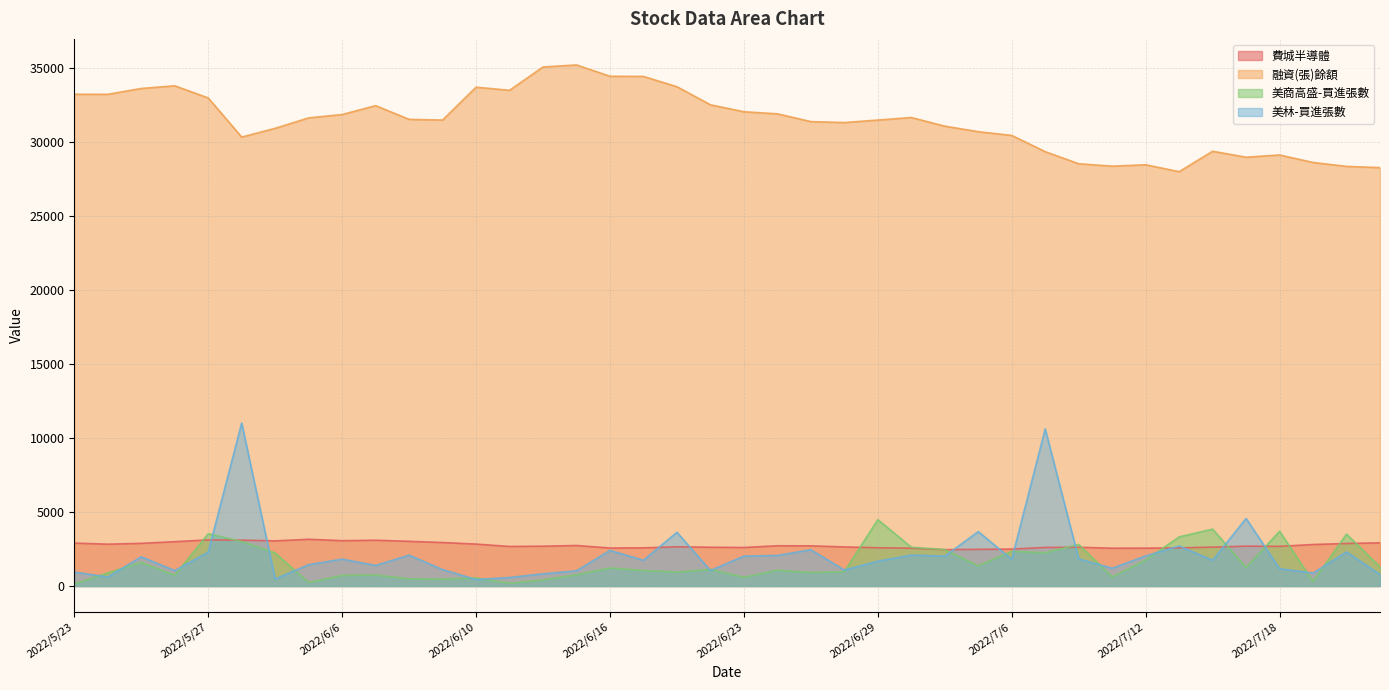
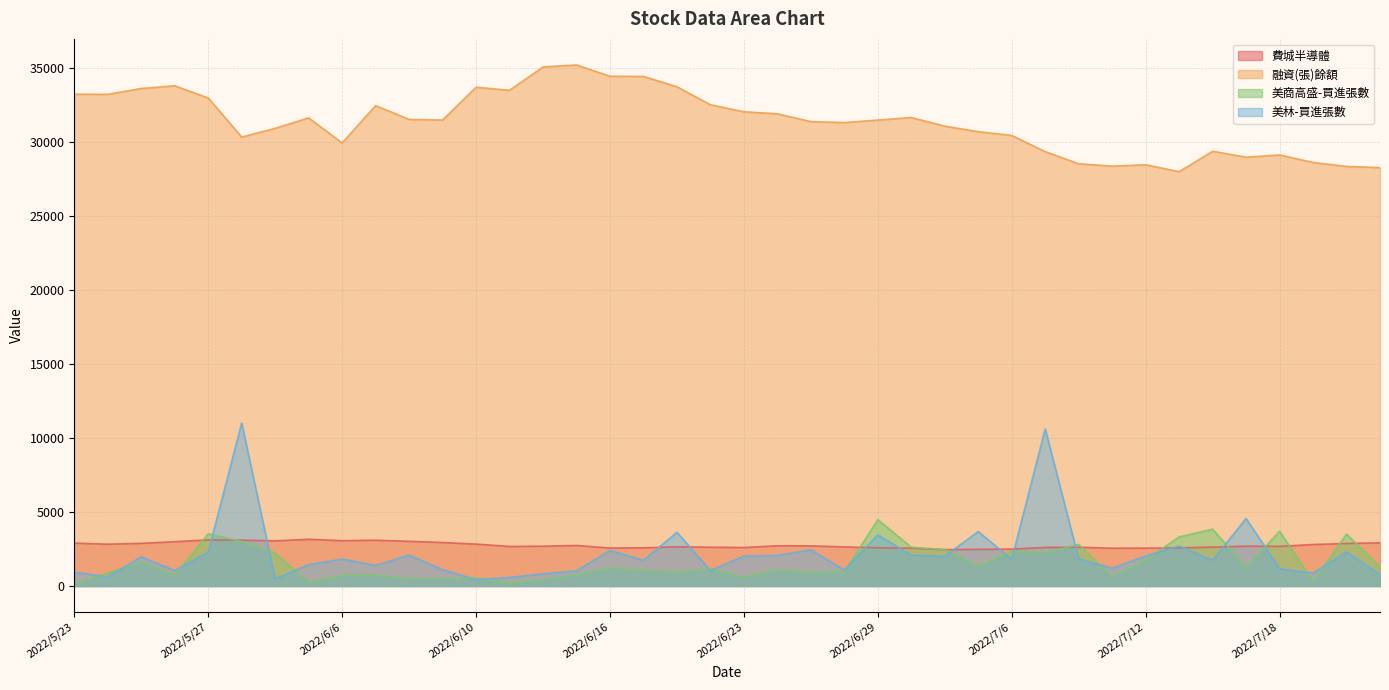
融資(張)餘額, 2022/6/6: 31800 -> 29900
美林-買進張數, 2022/6/29: 1700 -> 3500
